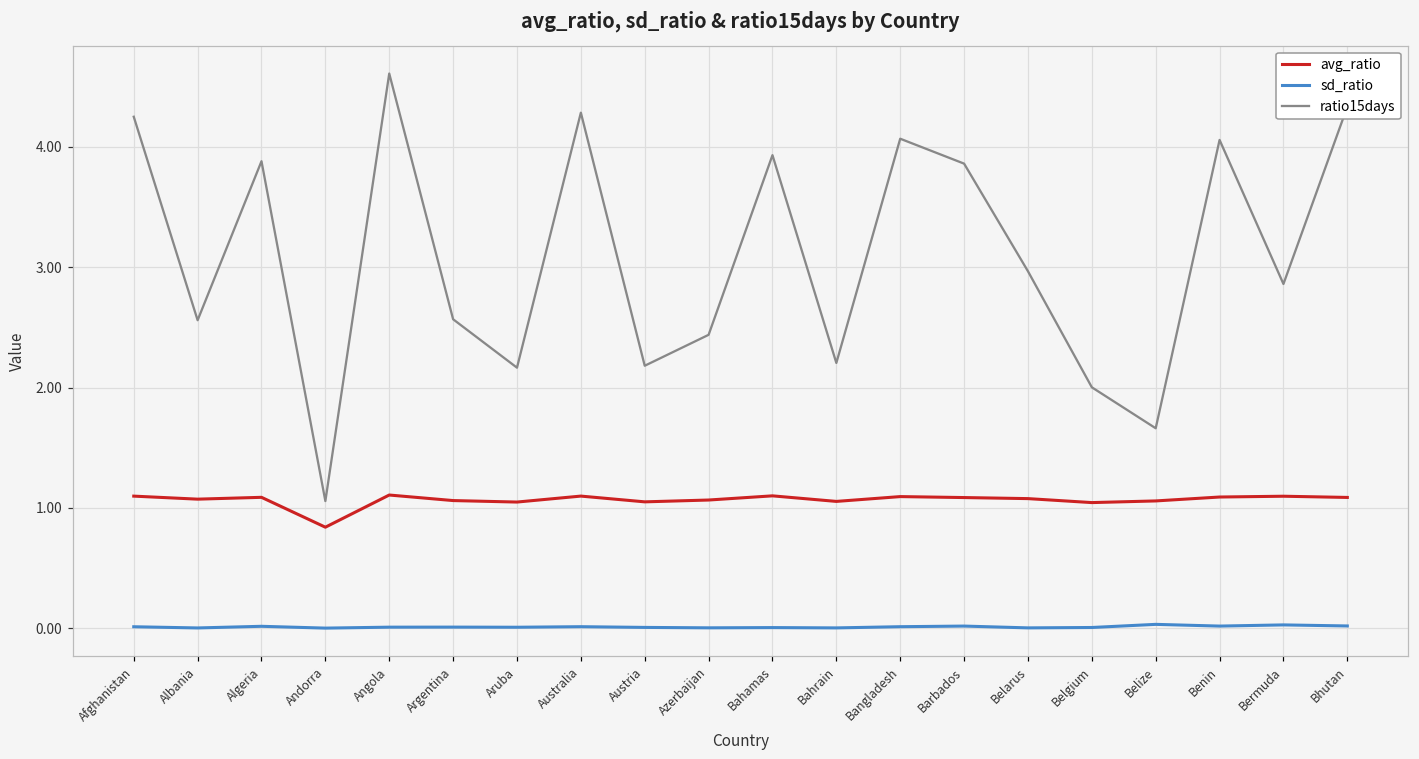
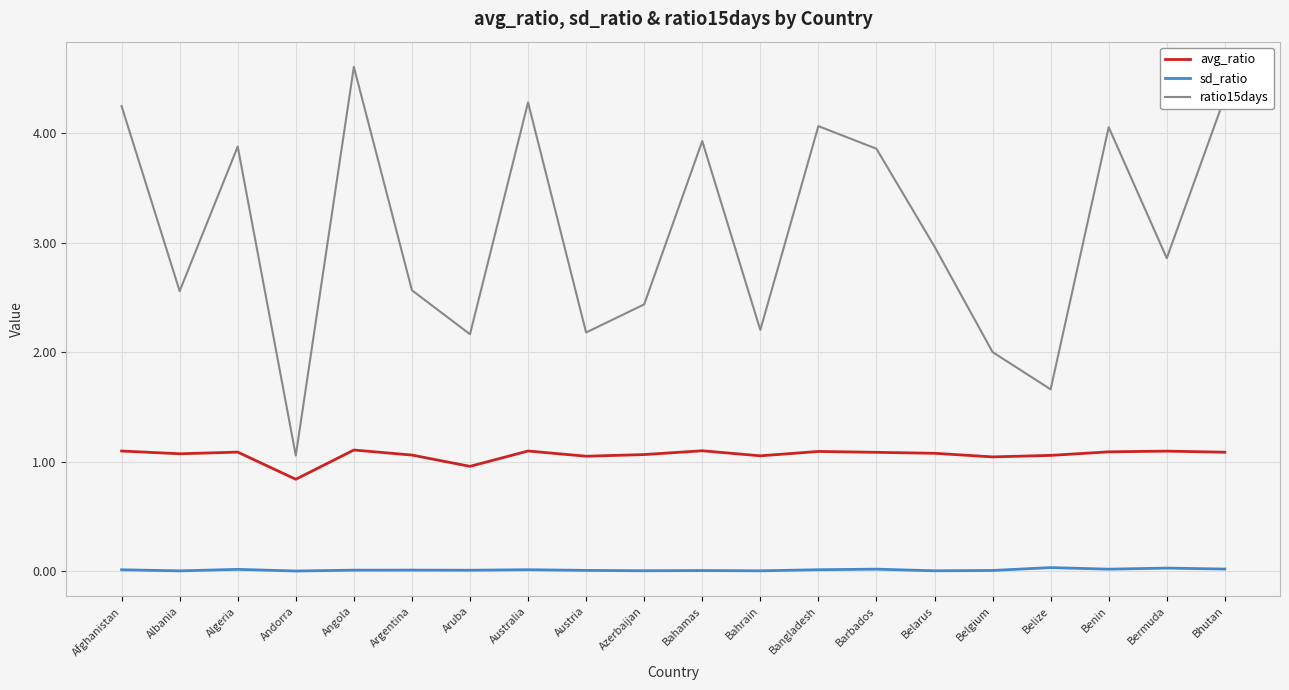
avg_ratio, Aruba: 1.05 -> 0.96
